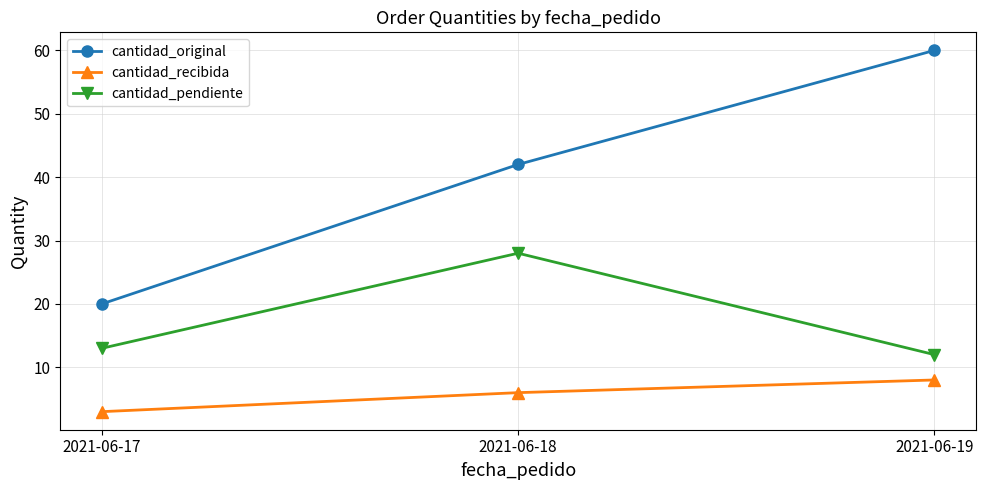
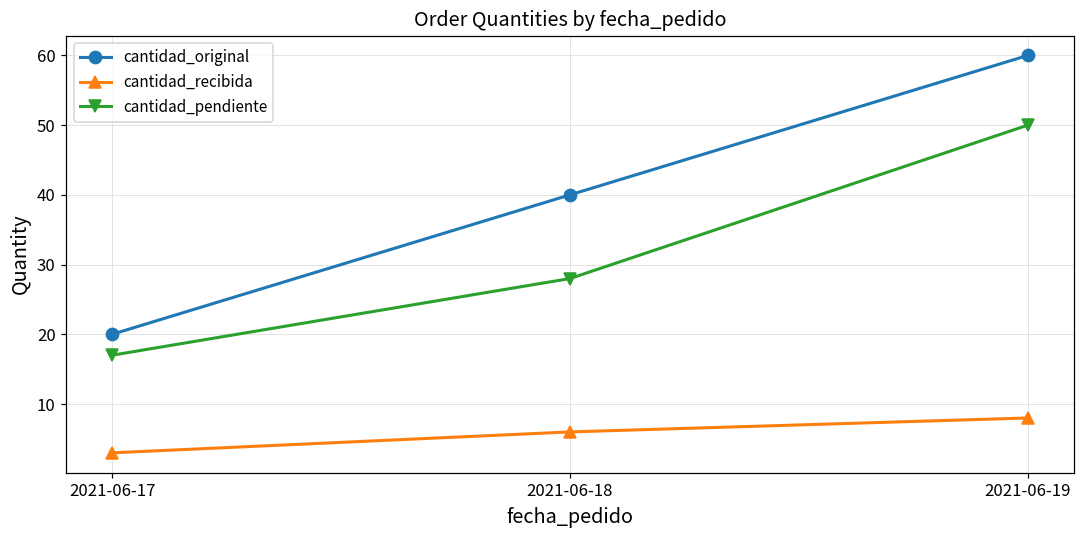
cantidad_pendiente, 2021-06-17: 13 -> 17
cantidad_original, 2021-06-18: 42 -> 40
cantidad_pendiente, 2021-06-19: 12 -> 50
